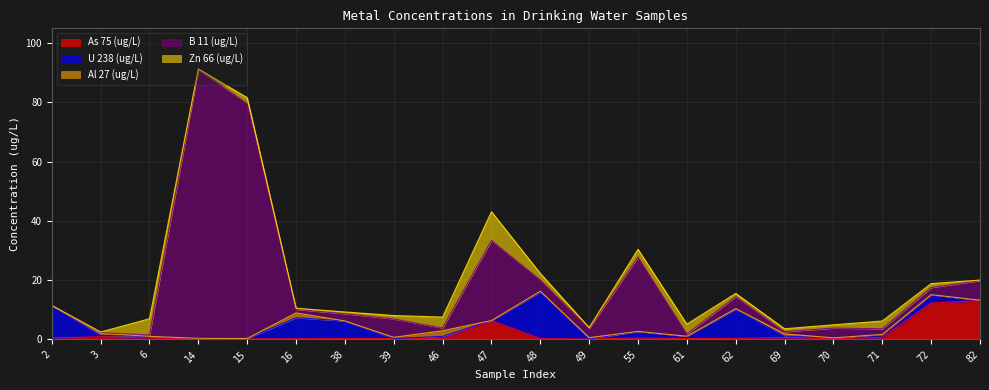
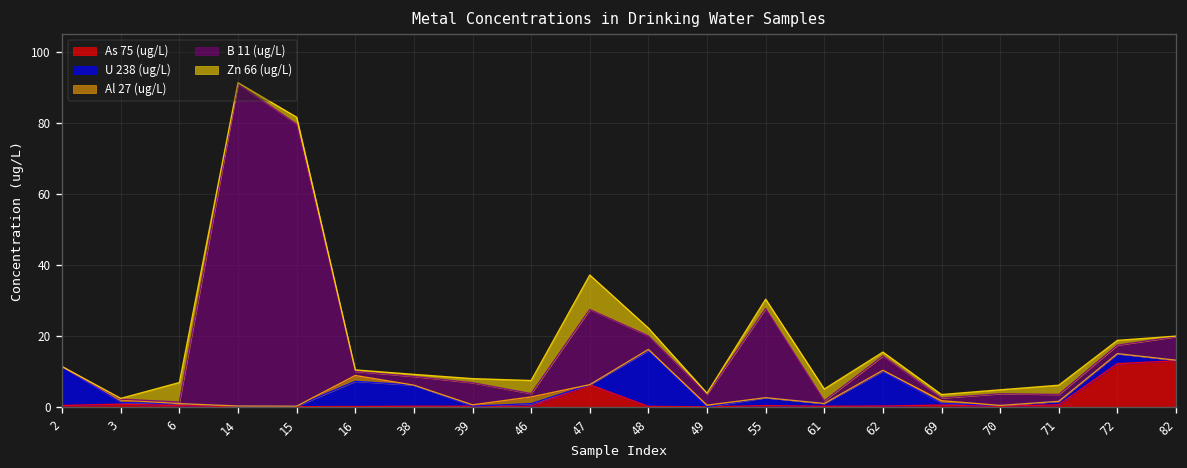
B 11 (ug/L), 47: 27 -> 21
